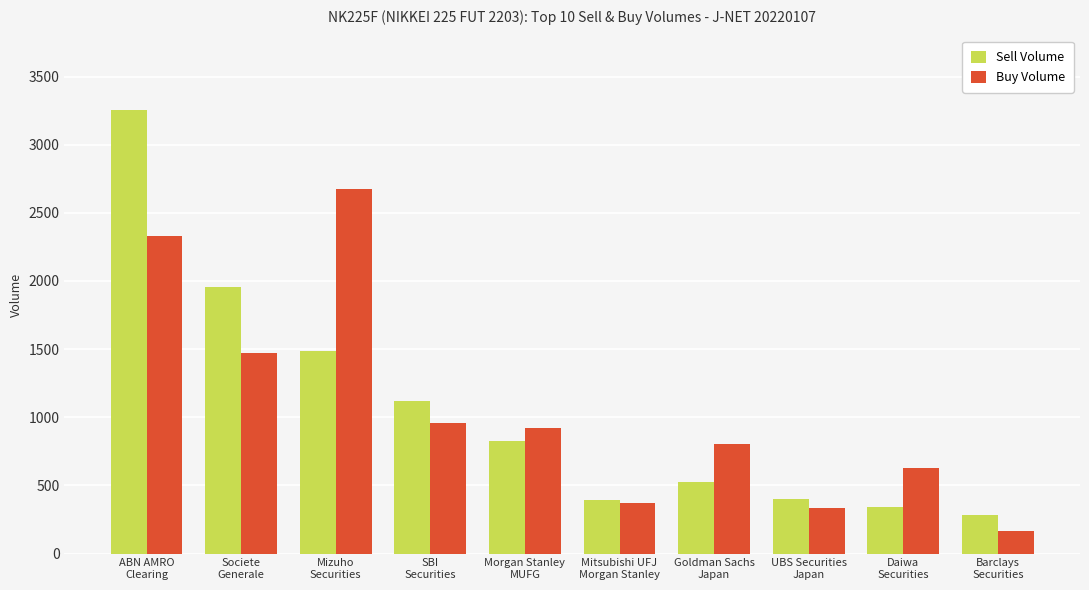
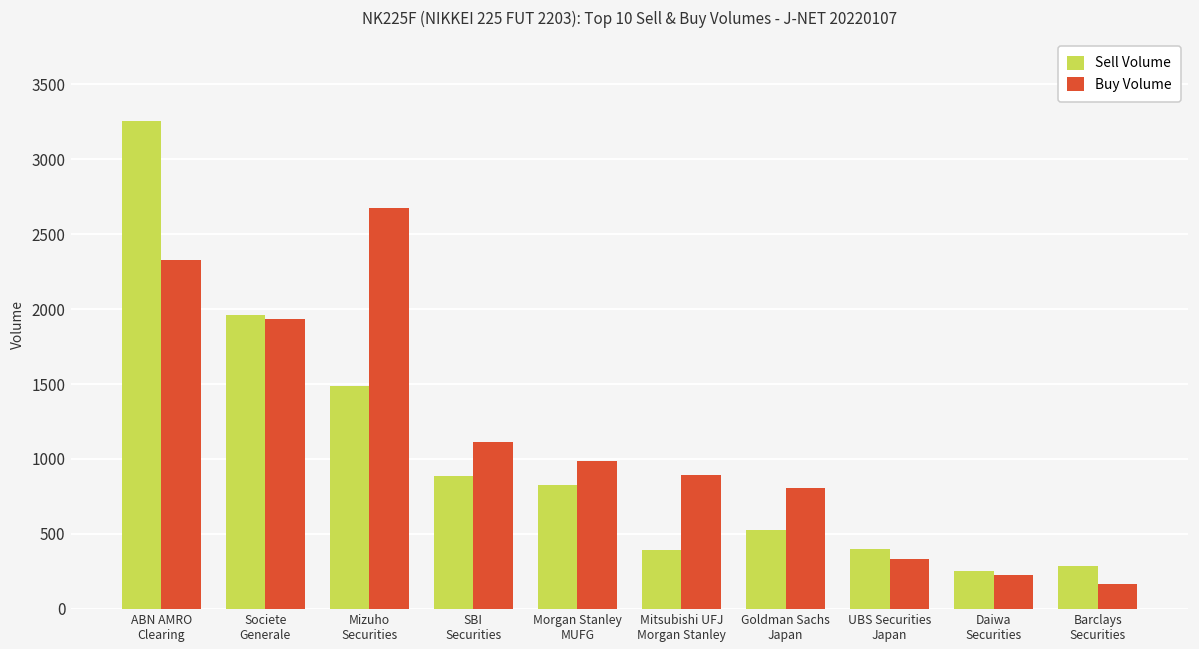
Buy Volume, Societe Generale: 1470 -> 1930
Sell Volume, SBI Securities: 1120 -> 880
Buy Volume, SBI Securities: 960 -> 1120
Buy Volume, Morgan Stanley MUFG: 920 -> 990
Buy Volume, Mitsubishi UFJ Morgan Stanley: 370 -> 890
Sell Volume, Daiwa Securities: 340 -> 250
Buy Volume, Daiwa Securities: 630 -> 220
